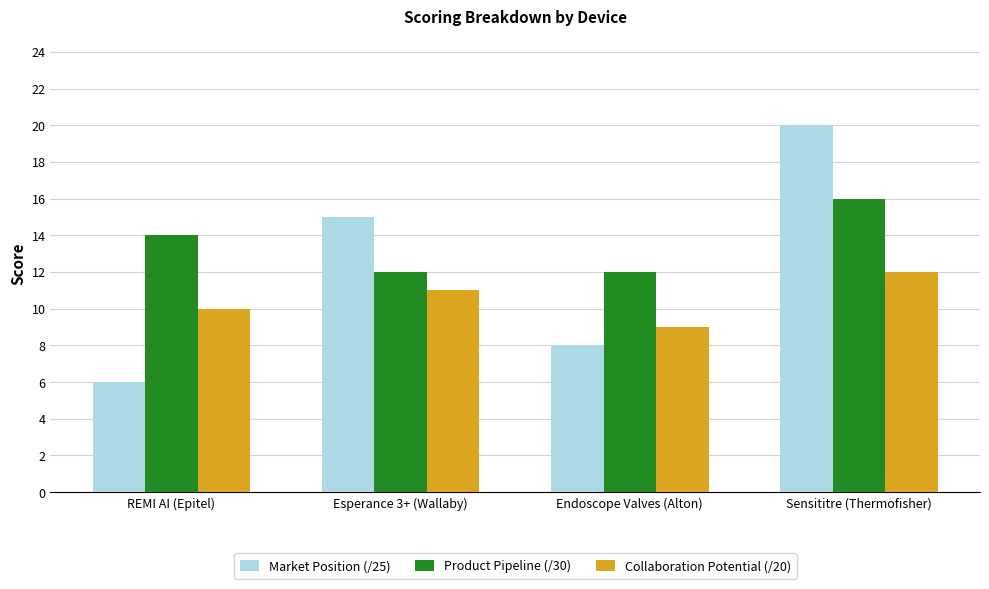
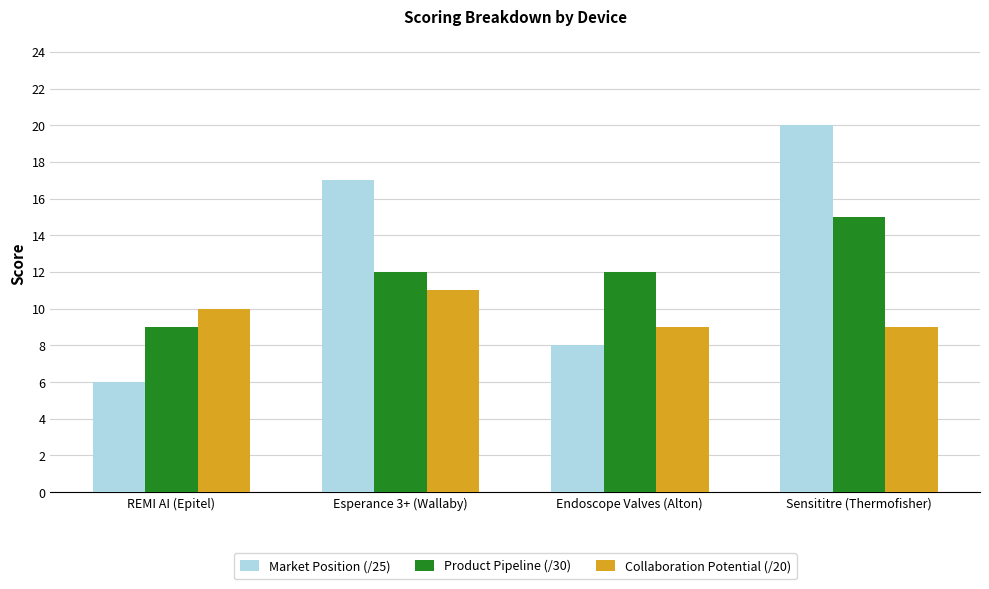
Product Pipeline (/30), REMI AI (Epitel): 14 -> 9
Market Position (/25), Esperance 3+ (Wallaby): 15 -> 17
Product Pipeline (/30), Sensititre (Thermofisher): 16 -> 15
Collaboration Potential (/20), Sensititre (Thermofisher): 12 -> 9
